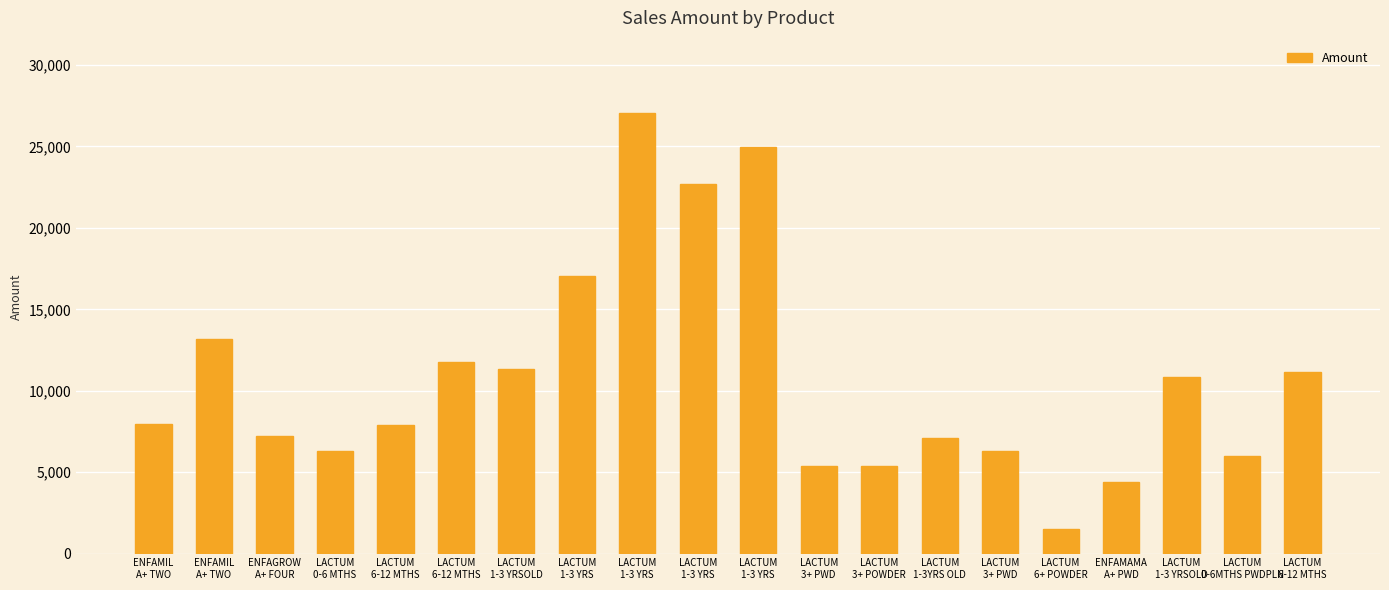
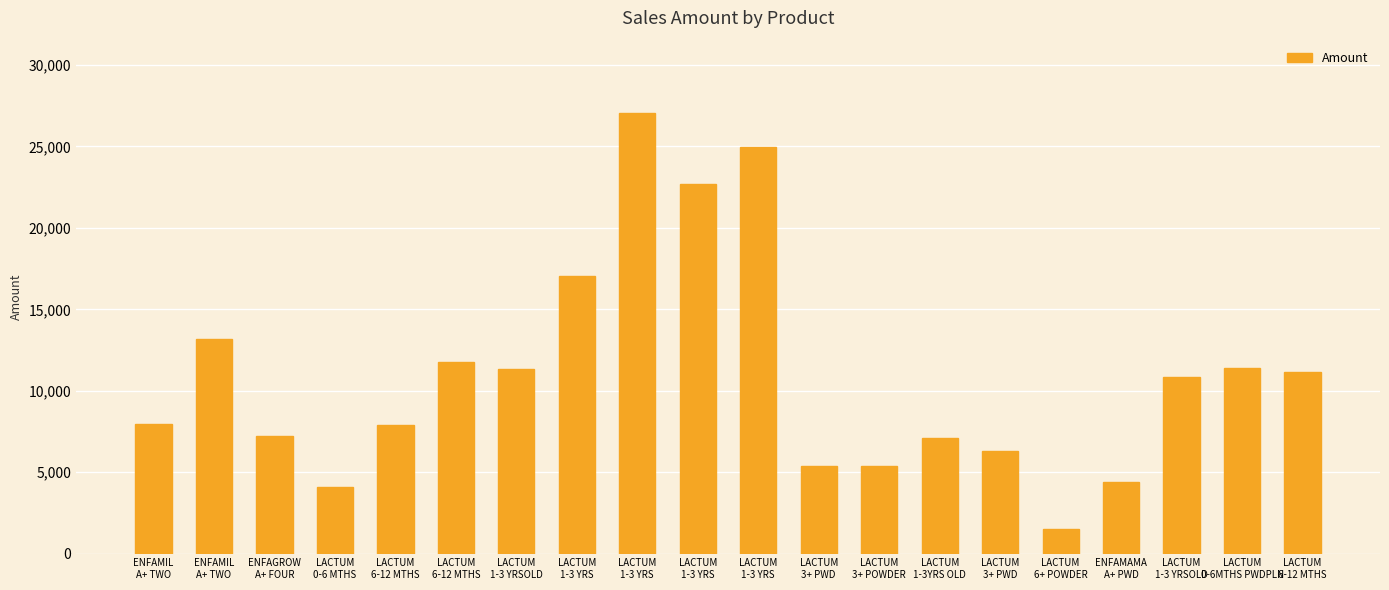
LACTUM 0-6 MTHS: 6,300 -> 4,100
LACTUM 0-6MTHS PWDPLN: 6,000 -> 11,400
